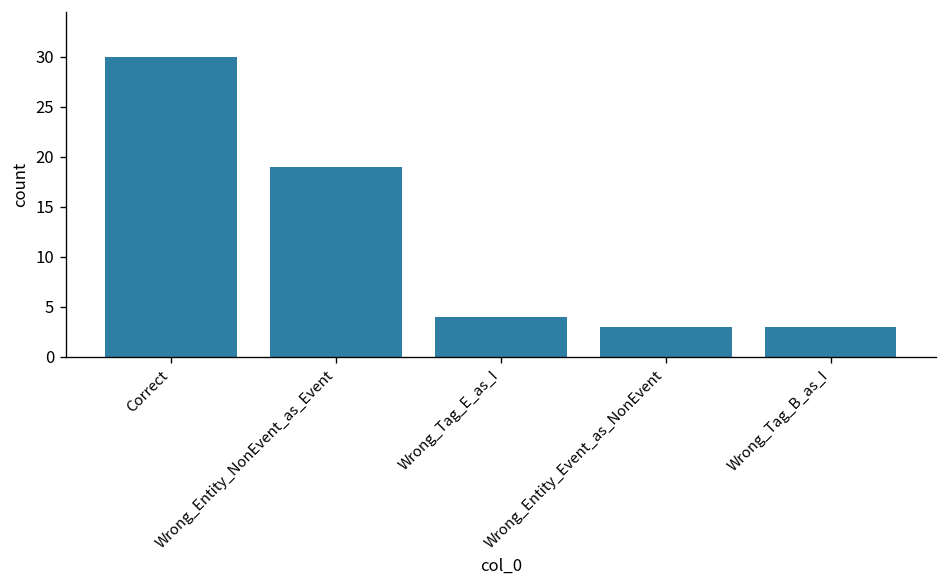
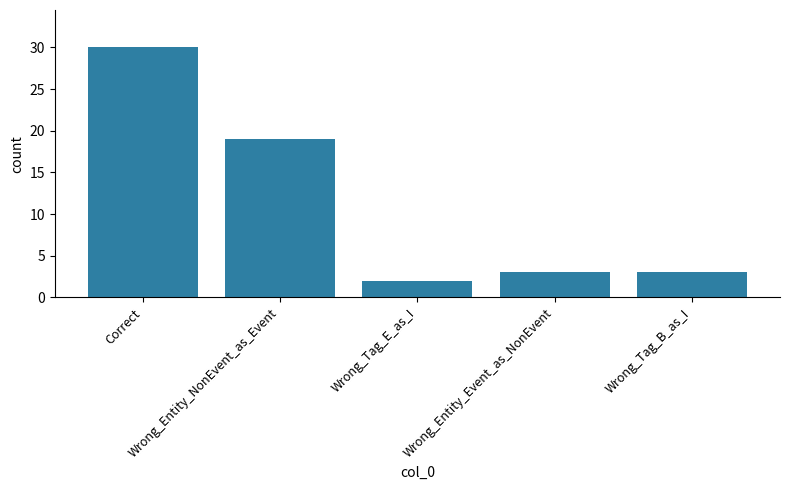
Wrong_Tag_E_as_I: 4 -> 2
